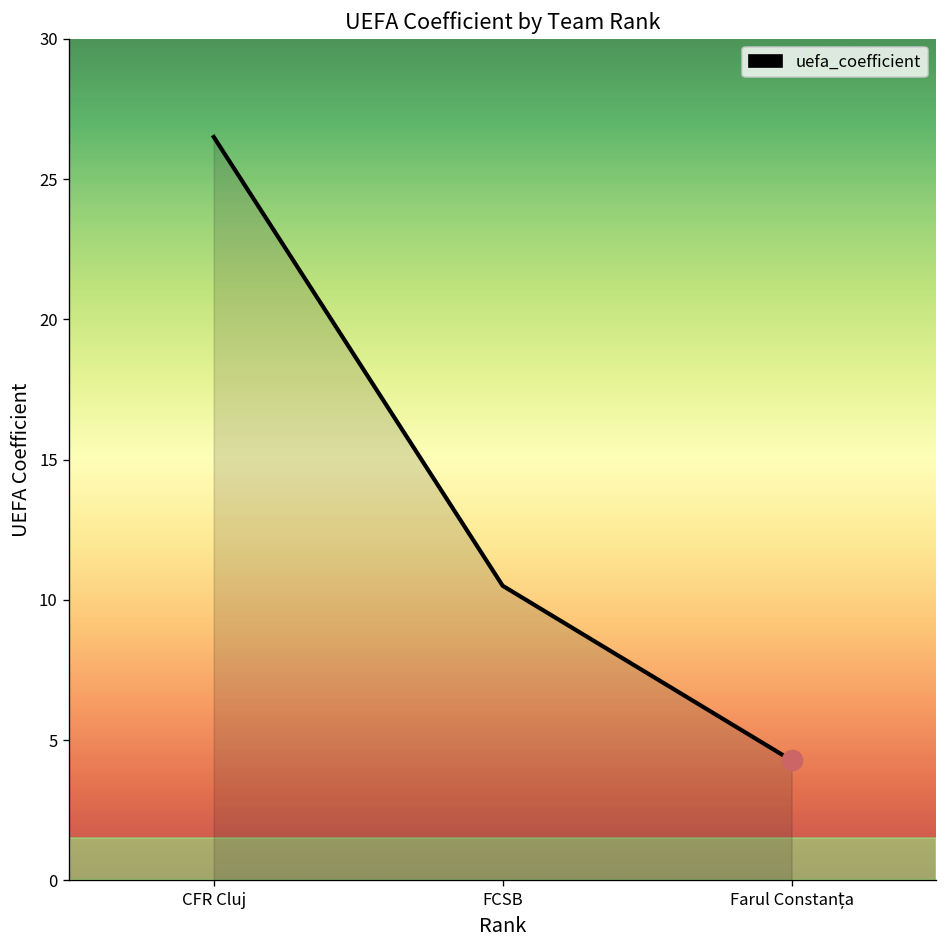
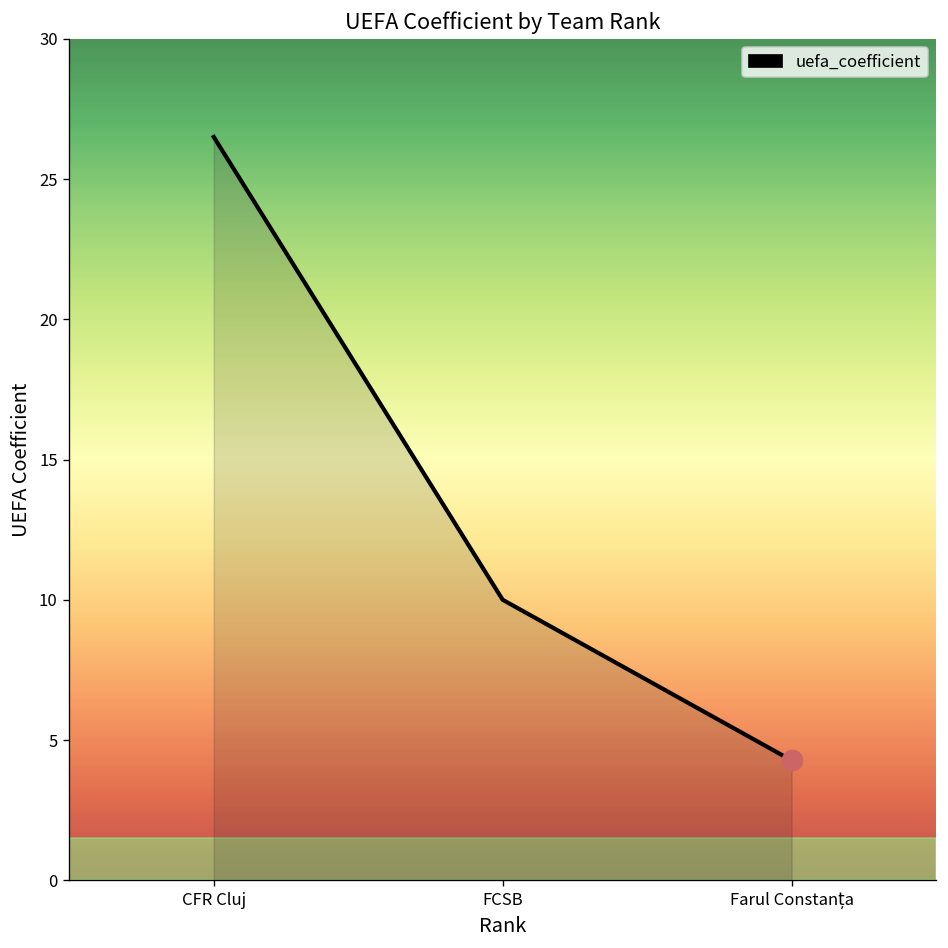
uefa_coefficient, FCSB: 10.5 -> 10.0
